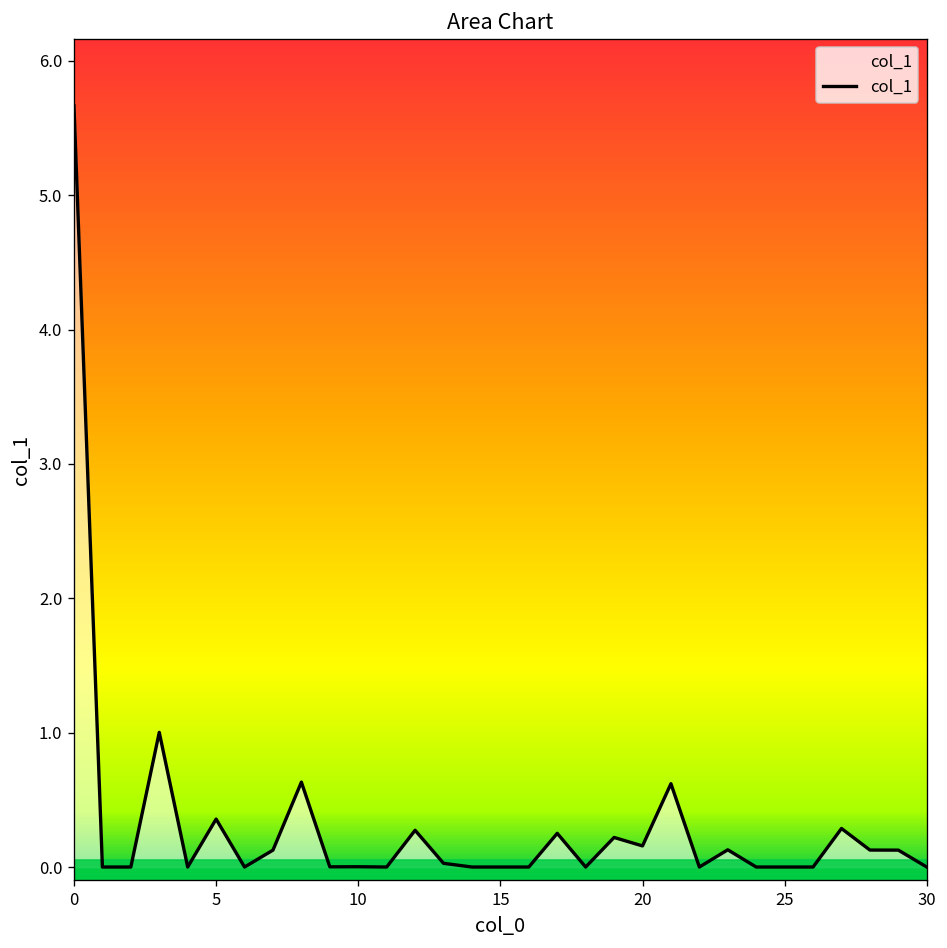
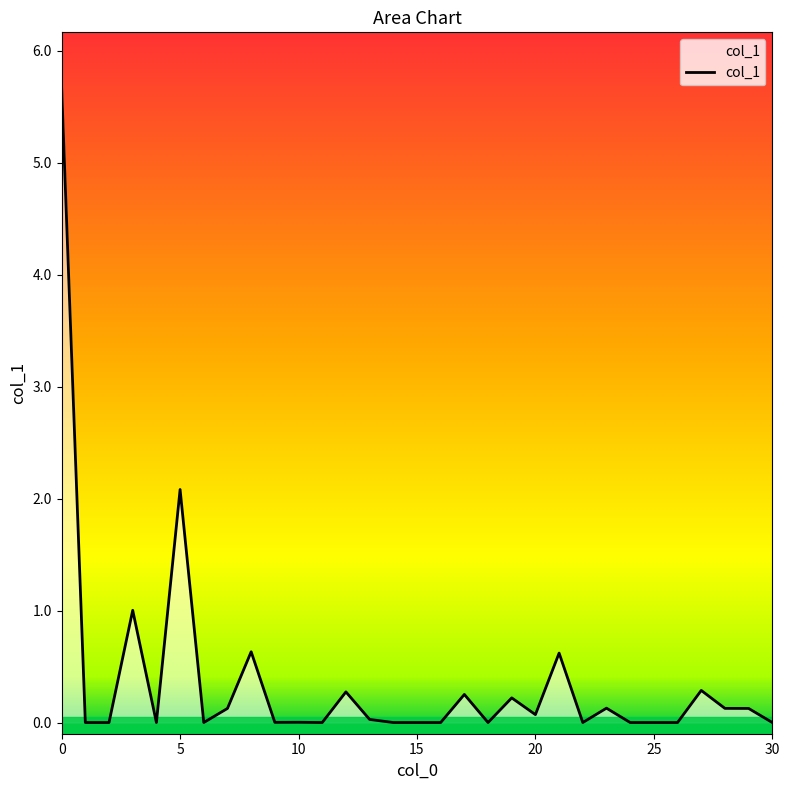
5: 0.36 -> 2.08
20: 0.16 -> 0.07
